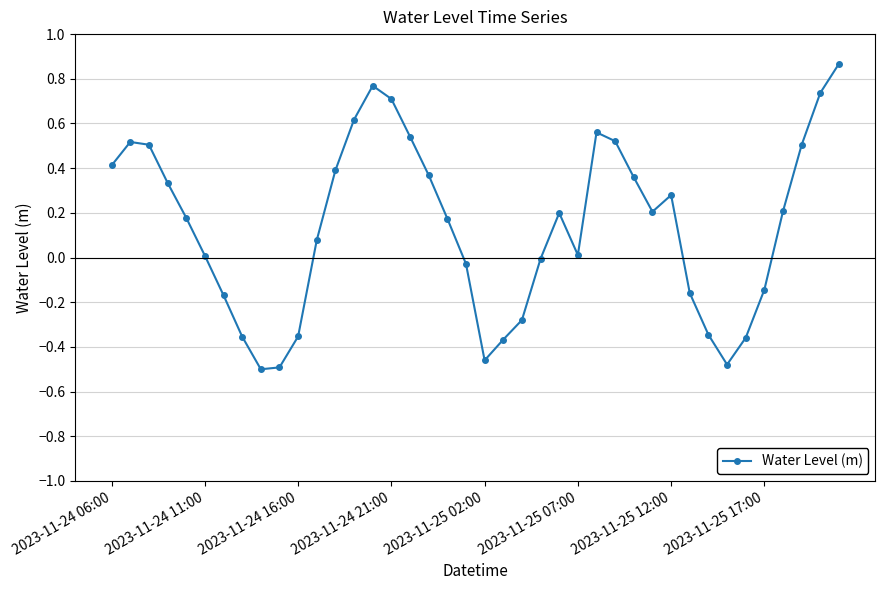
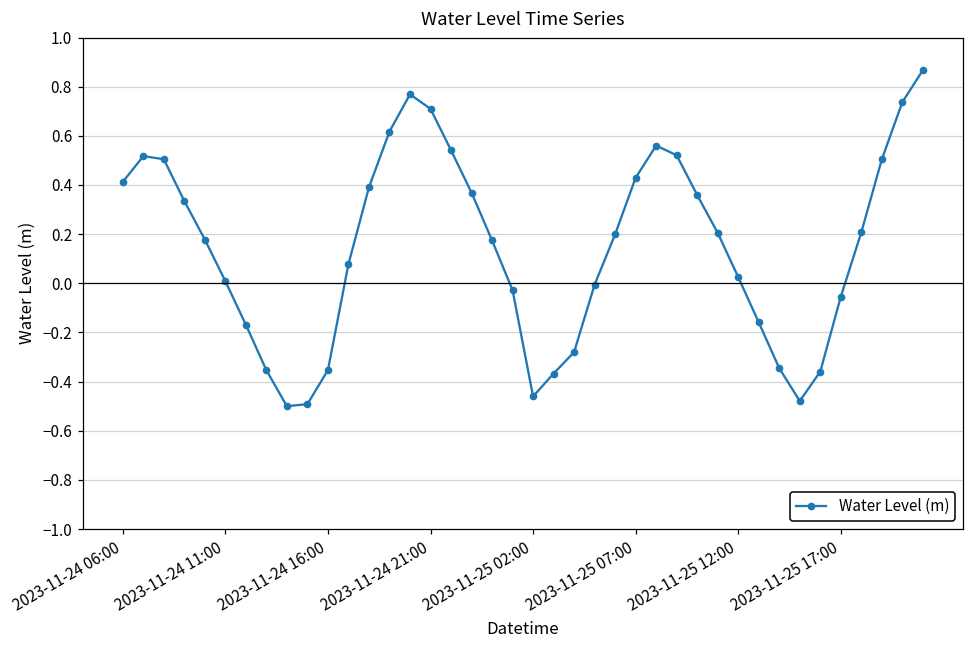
2023-11-25 07:00: 0.01 -> 0.43
2023-11-25 12:00: 0.28 -> 0.02
2023-11-25 17:00: -0.14 -> -0.05
